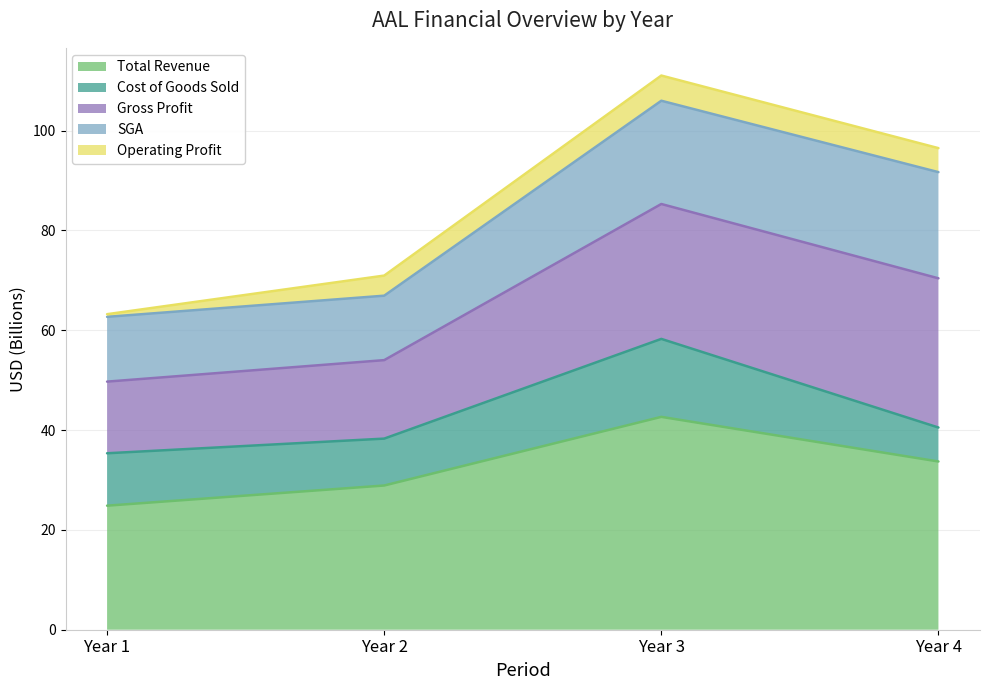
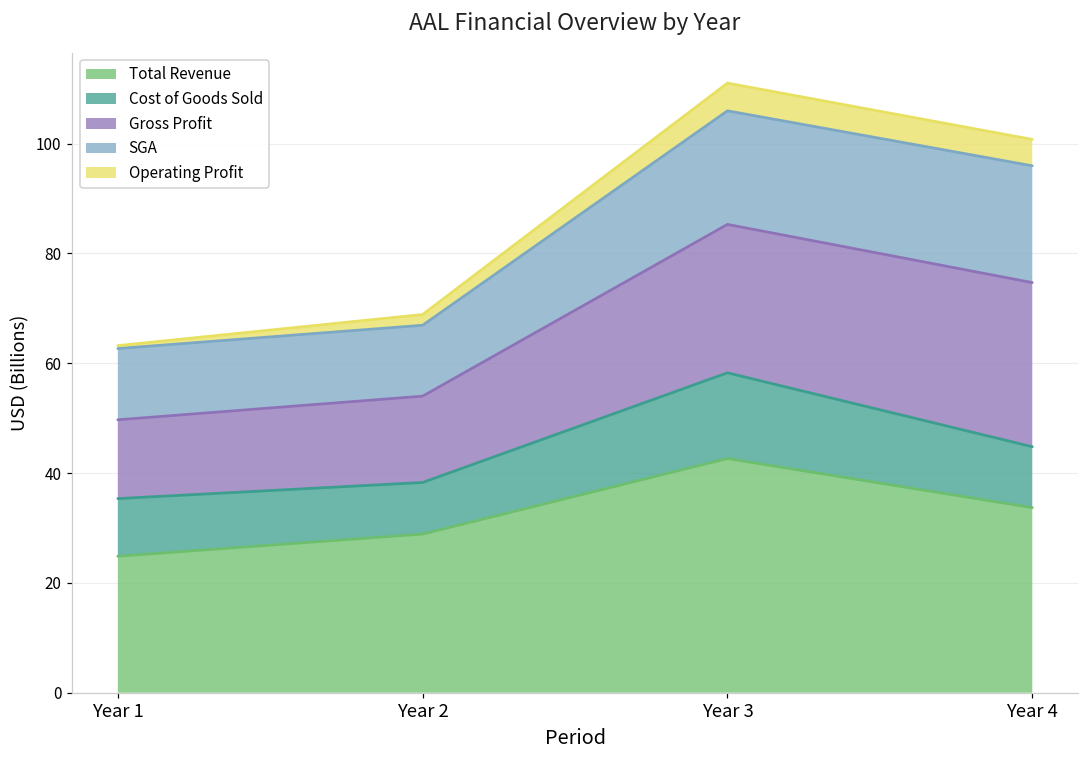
Operating Profit, Year 2: 4 -> 2
Cost of Goods Sold, Year 4: 7 -> 11
